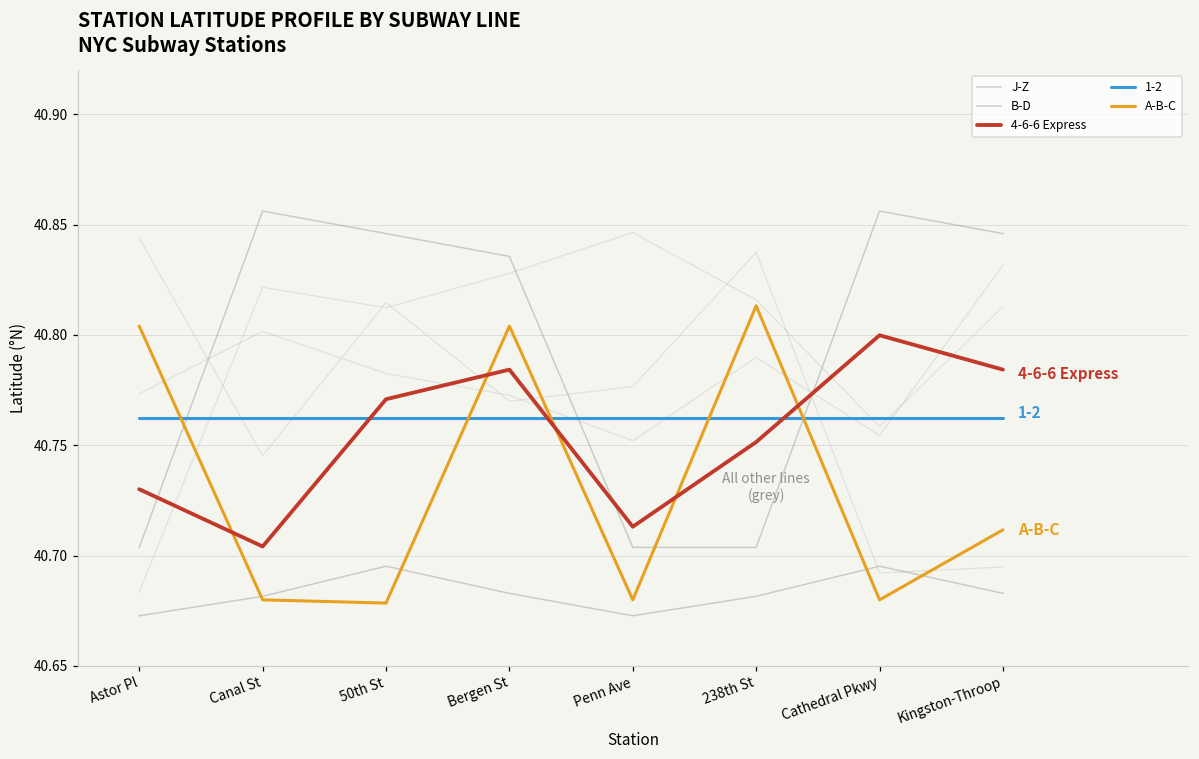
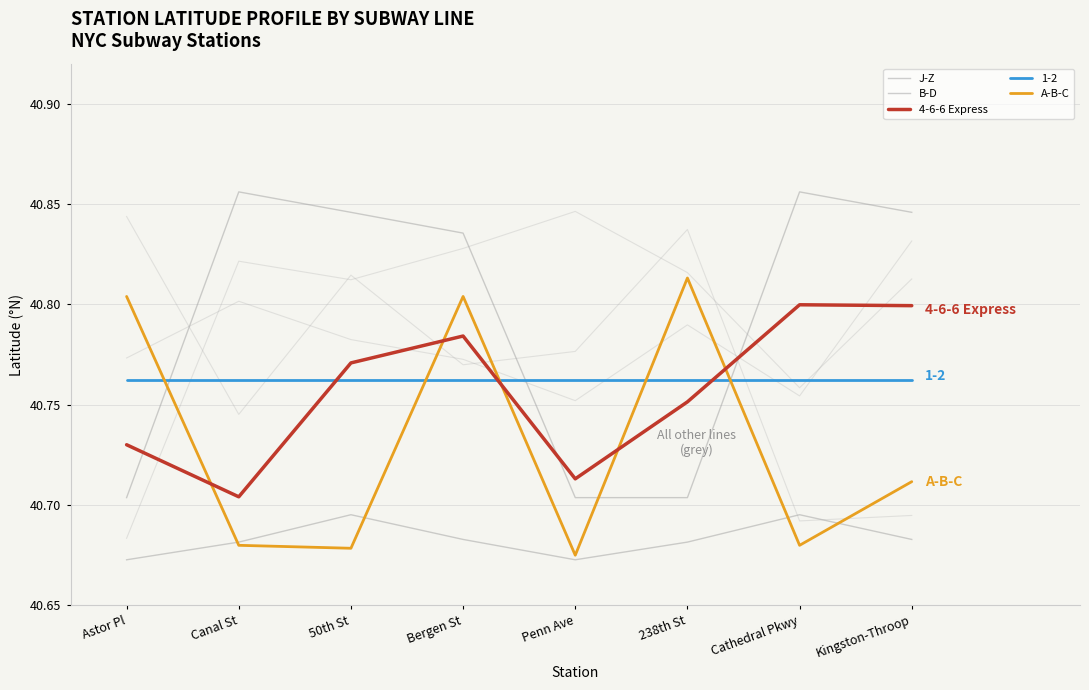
A-B-C, Penn Ave: 40.680 -> 40.675
4-6-6 Express, Kingston-Throop: 40.784 -> 40.799
